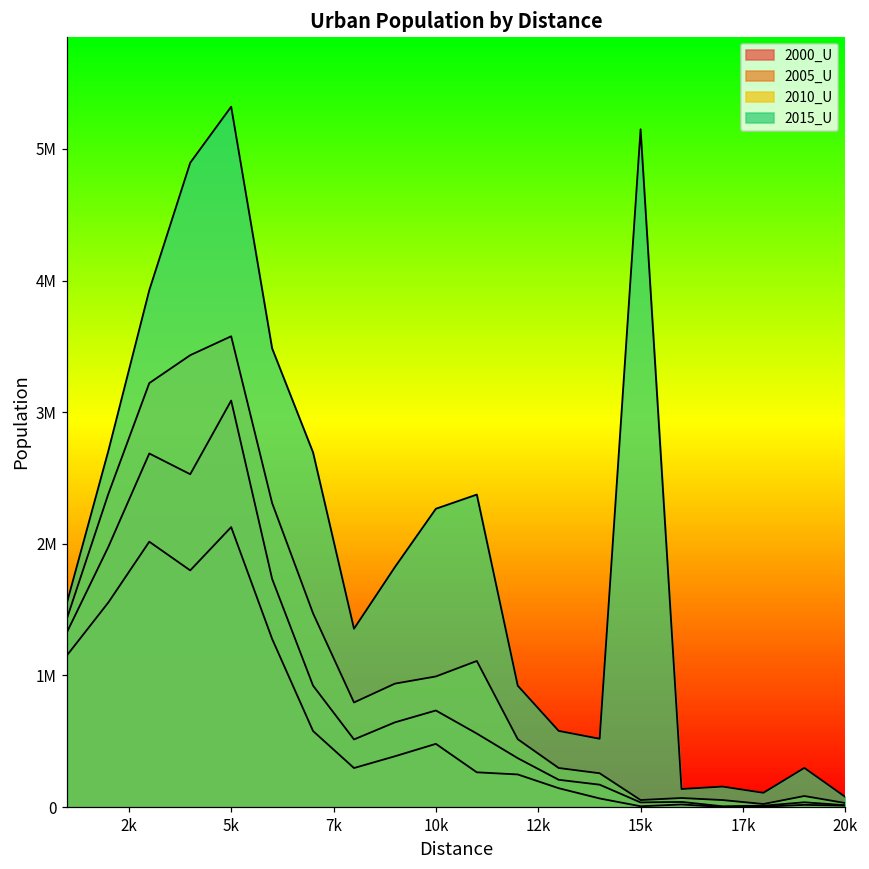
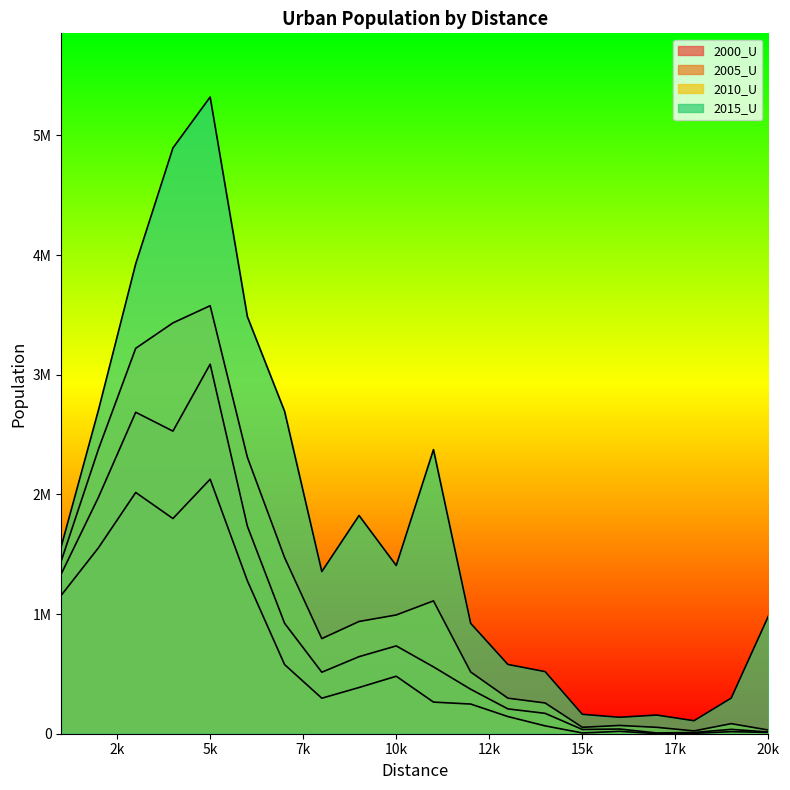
2015_U, 10k: 2270000 -> 1410000
2015_U, 15k: 5150000 -> 160000
2015_U, 20k: 80000 -> 980000
